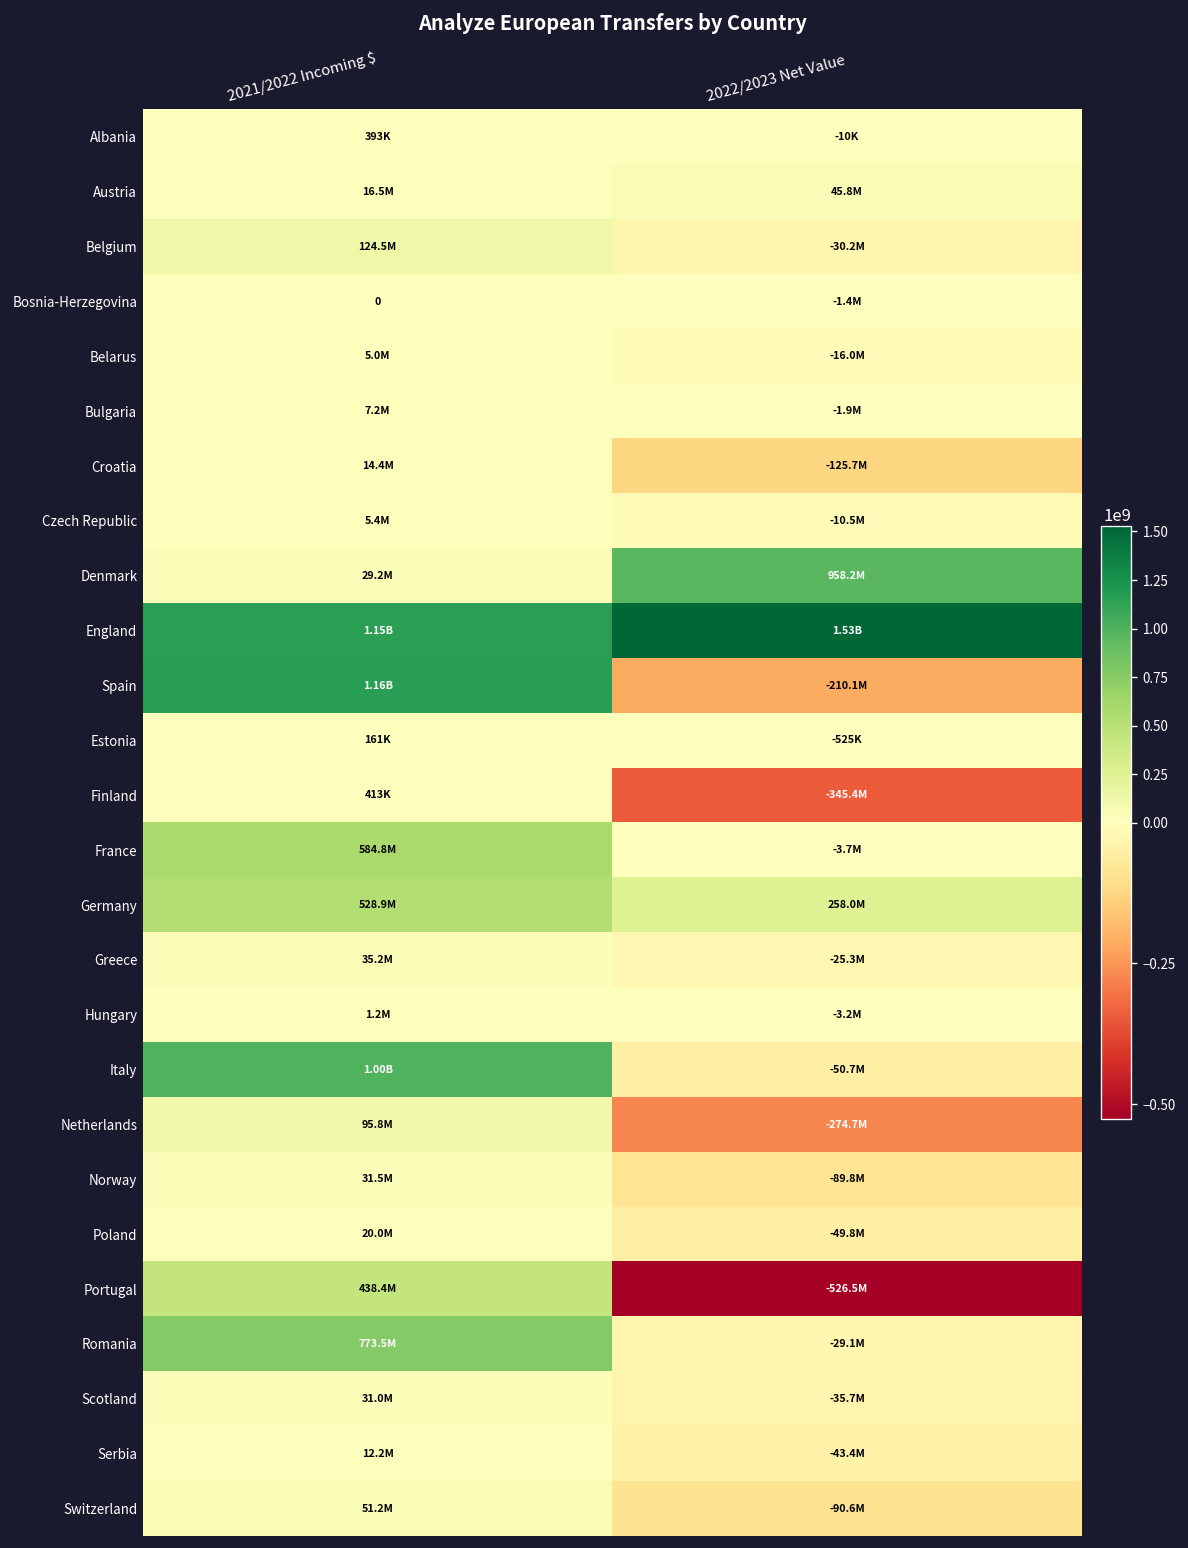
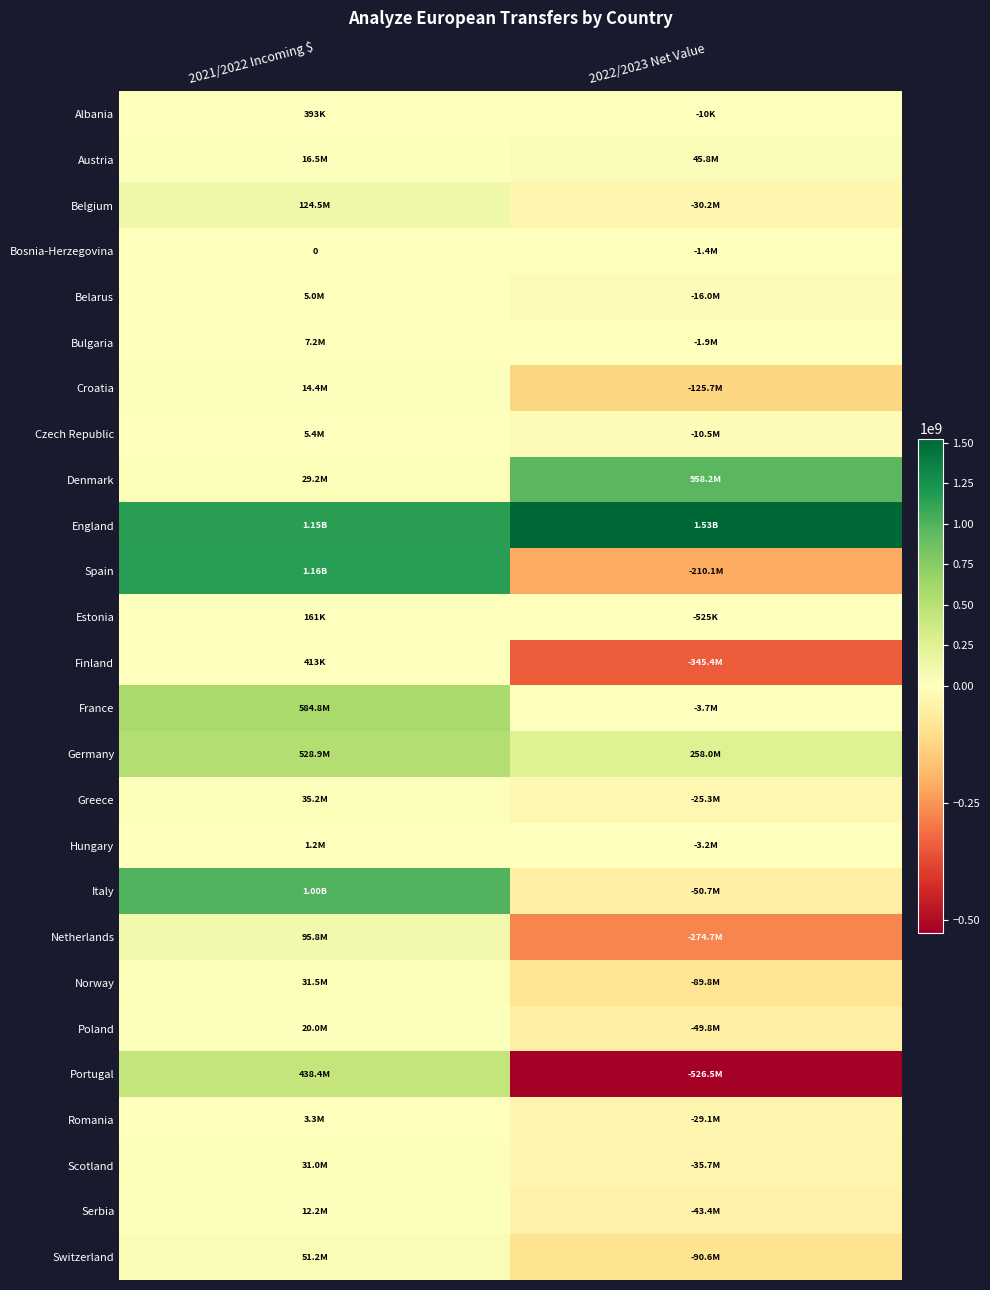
Romania, 2021/2022 Incoming $: 773.5M -> 3.3M
